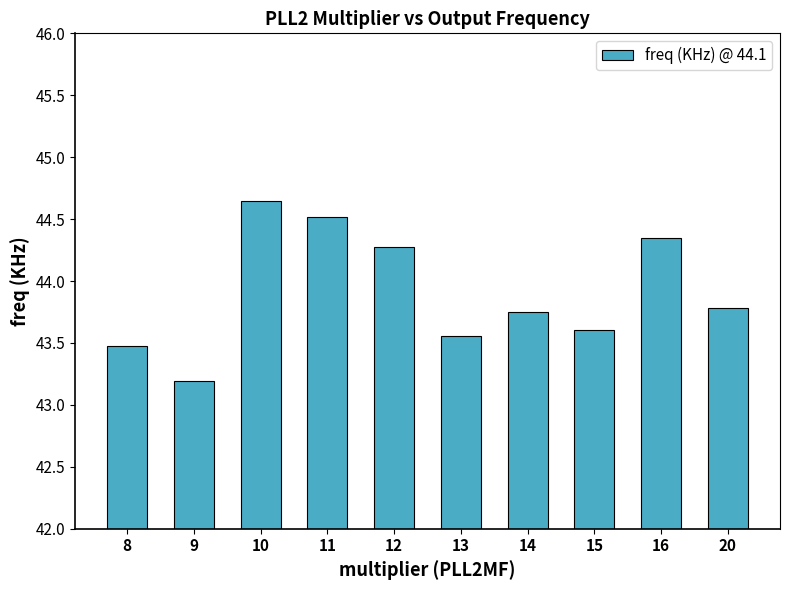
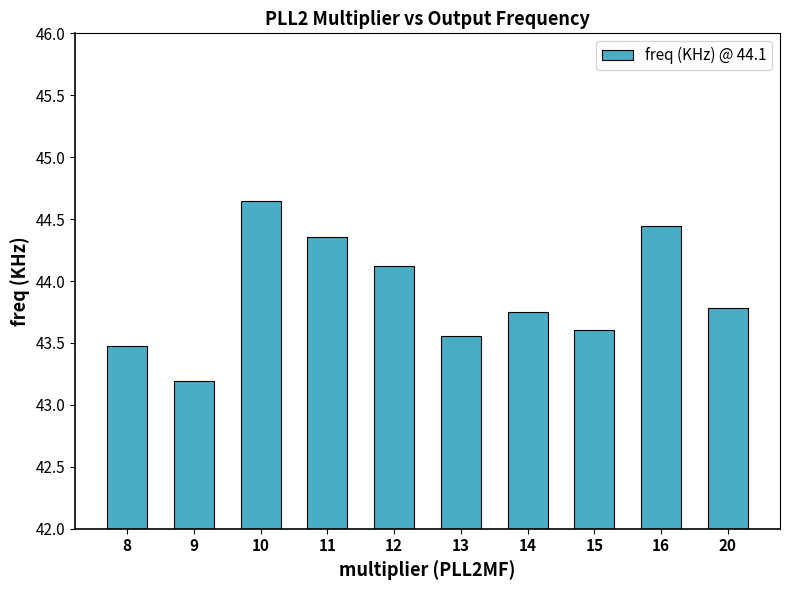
11: 44.52 -> 44.35
12: 44.28 -> 44.12
16: 44.35 -> 44.44
